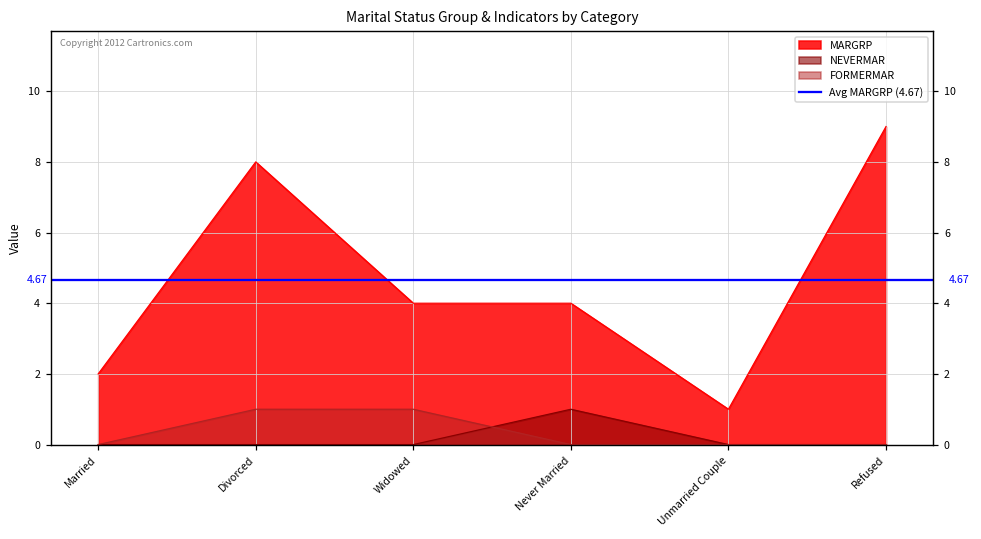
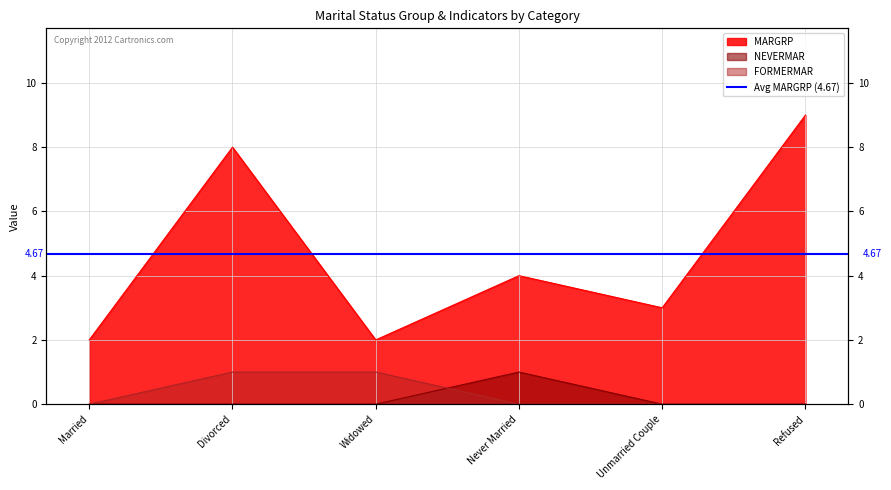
MARGRP, Widowed: 4 -> 2
MARGRP, Unmarried Couple: 1 -> 3
